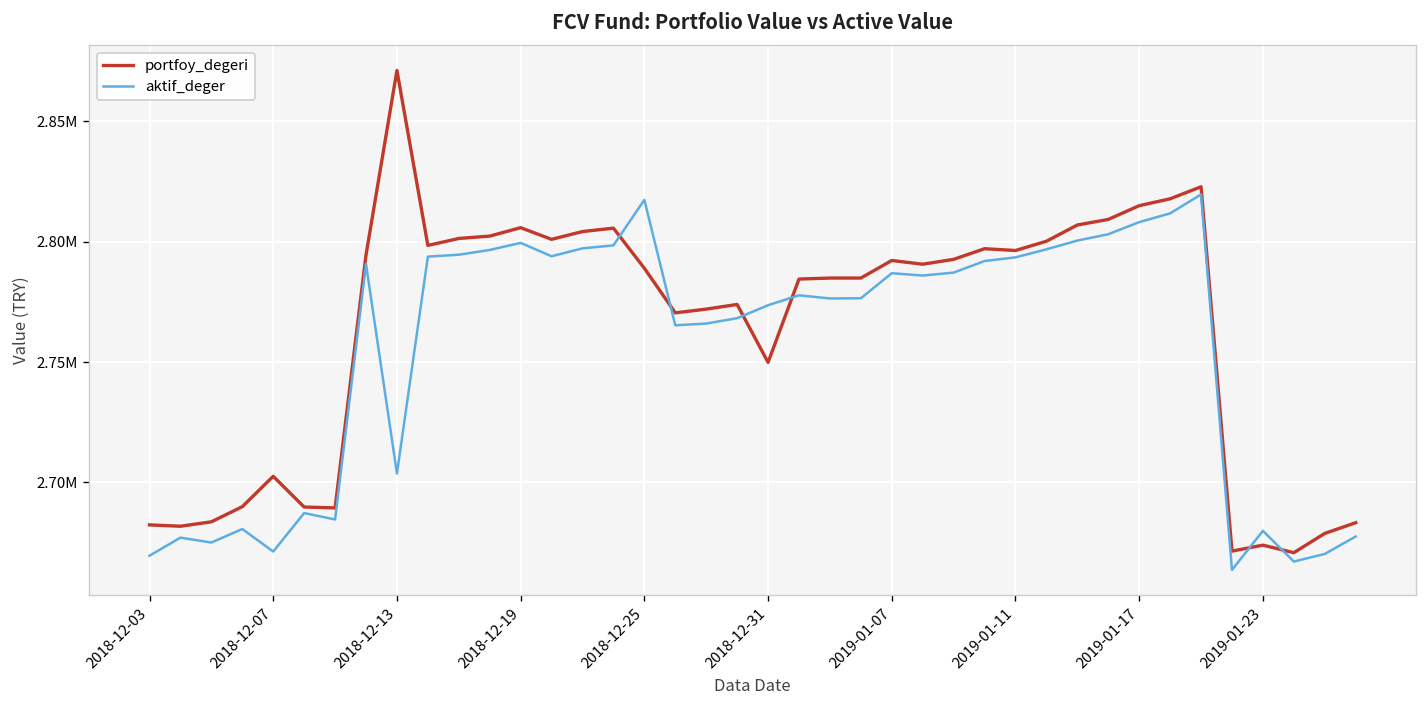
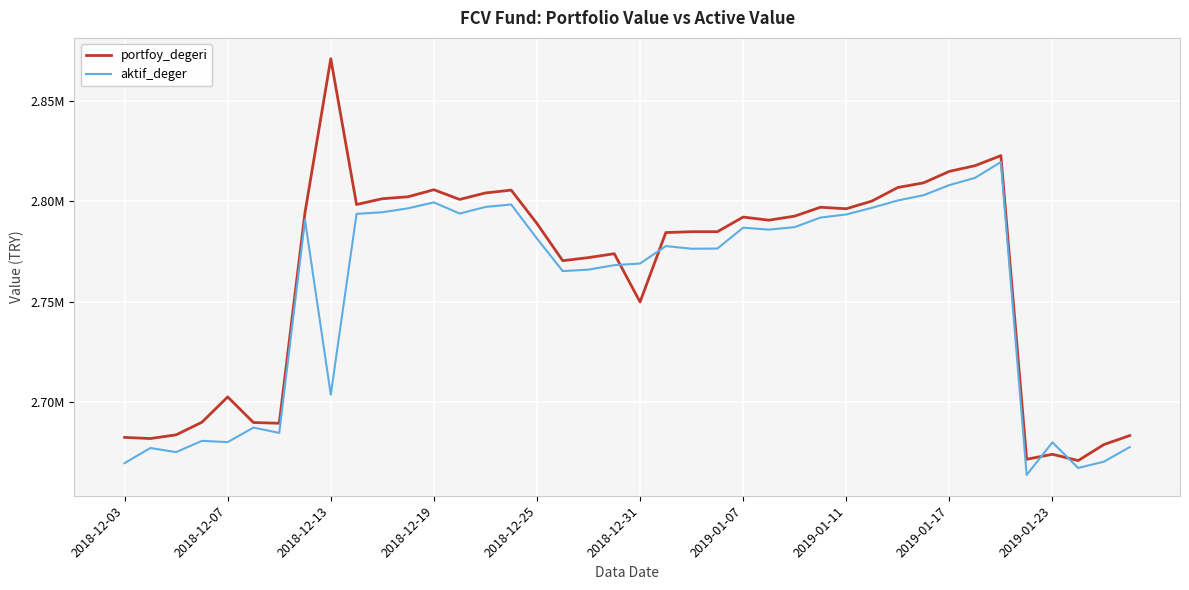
aktif_deger, 2018-12-07: 2671000 -> 2680000
aktif_deger, 2018-12-25: 2817000 -> 2782000
aktif_deger, 2018-12-31: 2774000 -> 2769000
